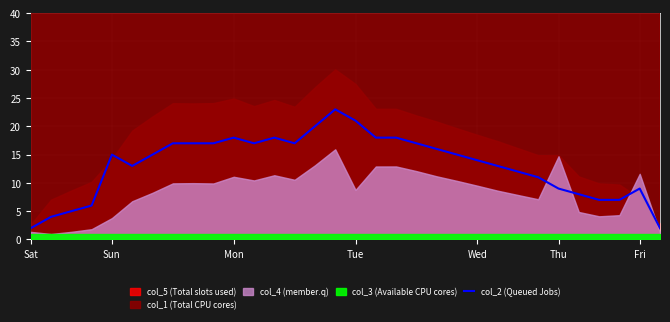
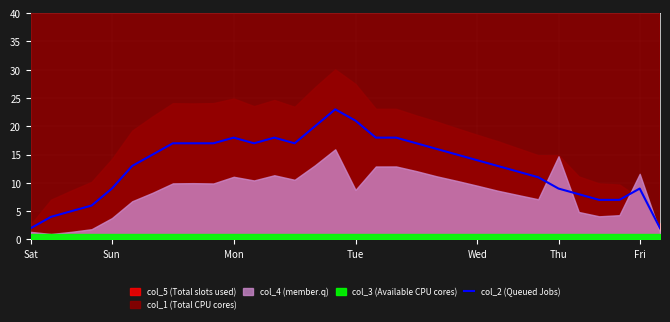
col_2 (Queued Jobs), Sun: 15 -> 9
